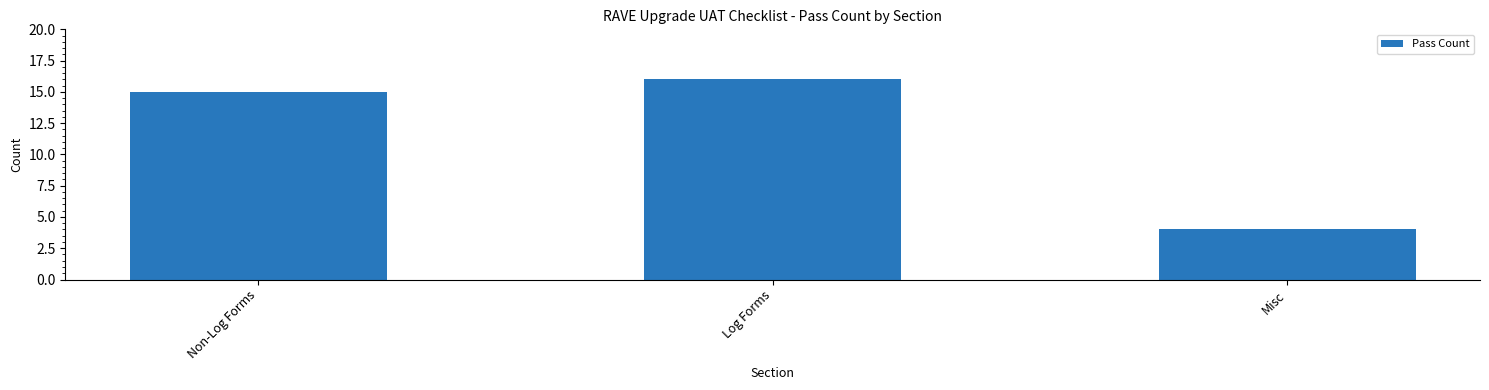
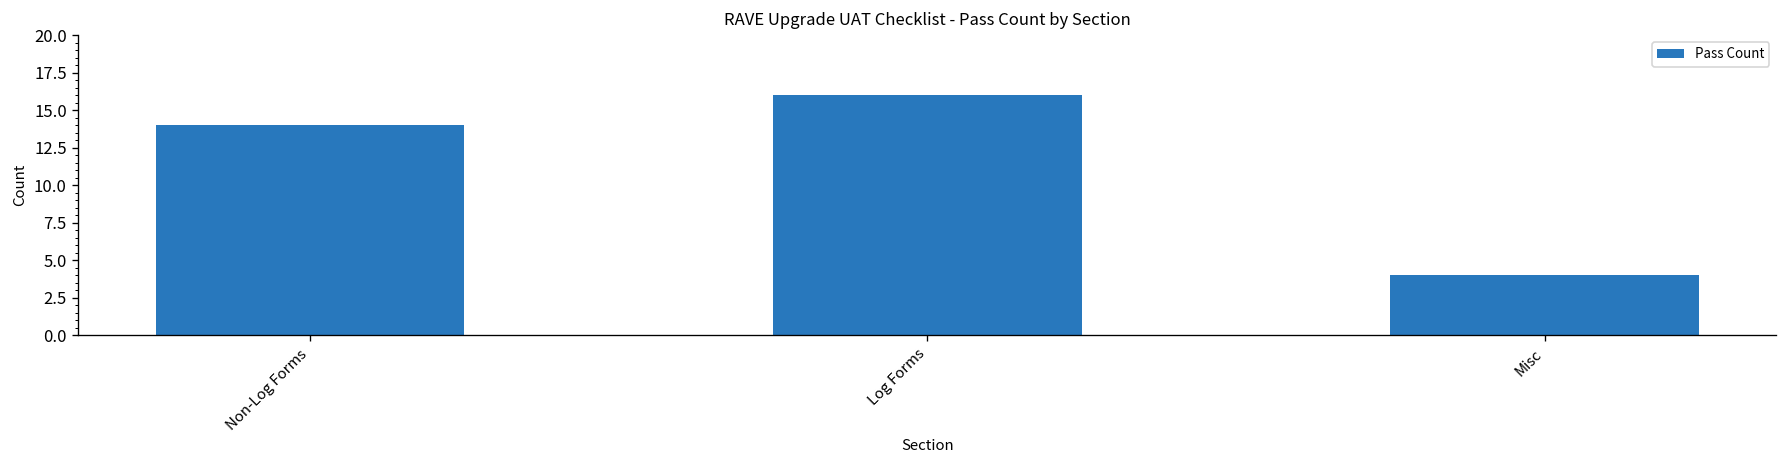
Non-Log Forms: 15 -> 14
